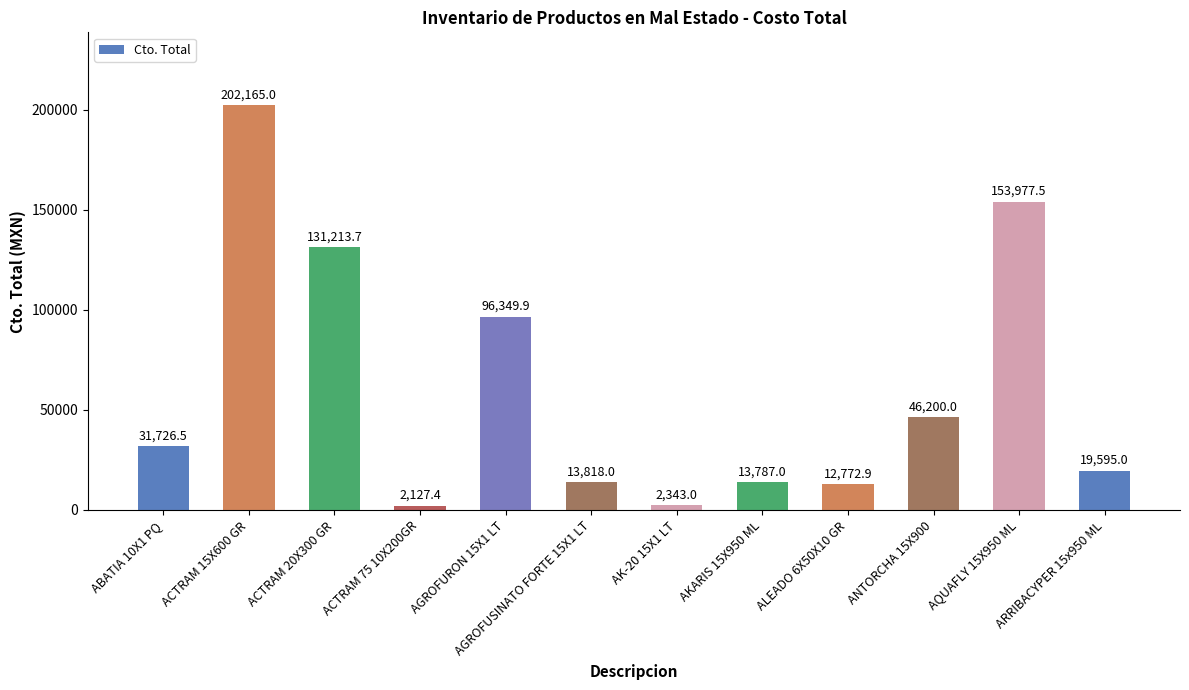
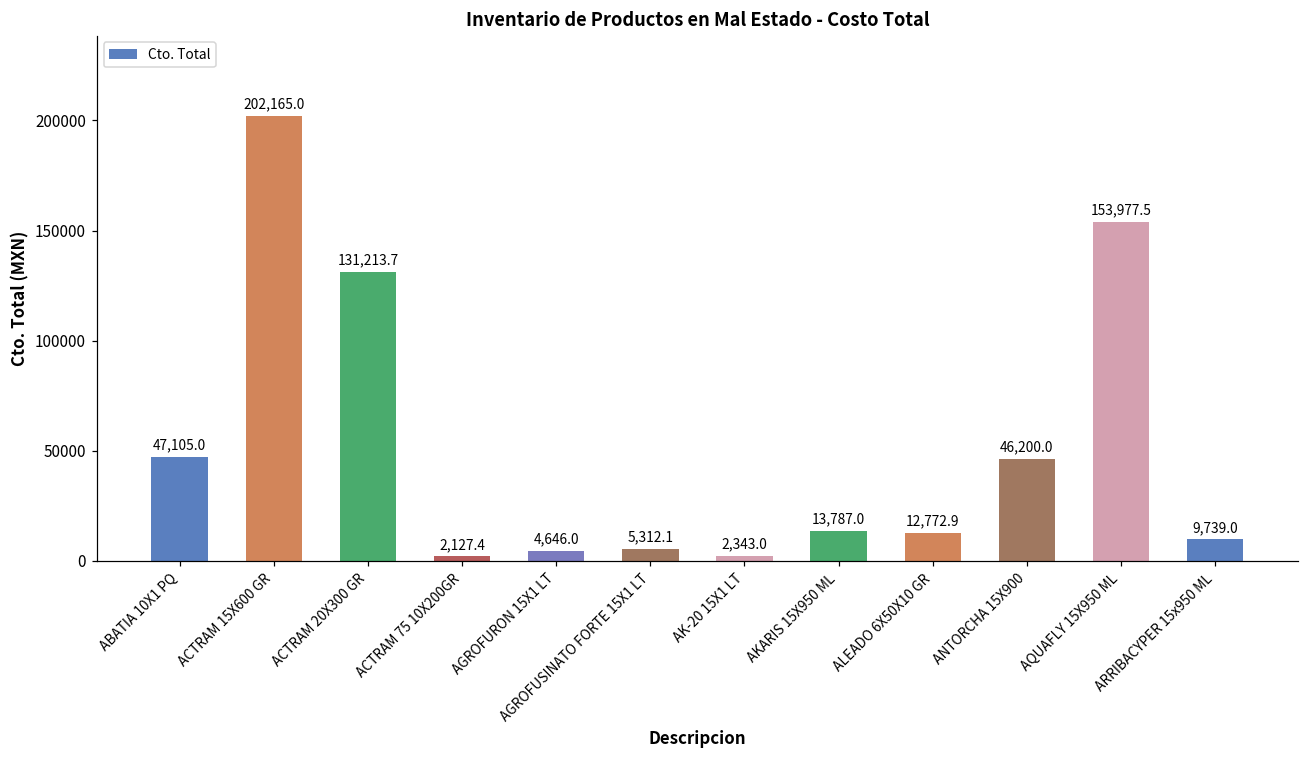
ABATIA 10X1 PQ: 31,726.5 -> 47,105.0
AGROFURON 15X1 LT: 96,349.9 -> 4,646.0
AGROFUSINATO FORTE 15X1 LT: 13,818.0 -> 5,312.1
ARRIBACYPER 15x950 ML: 19,595.0 -> 9,739.0
